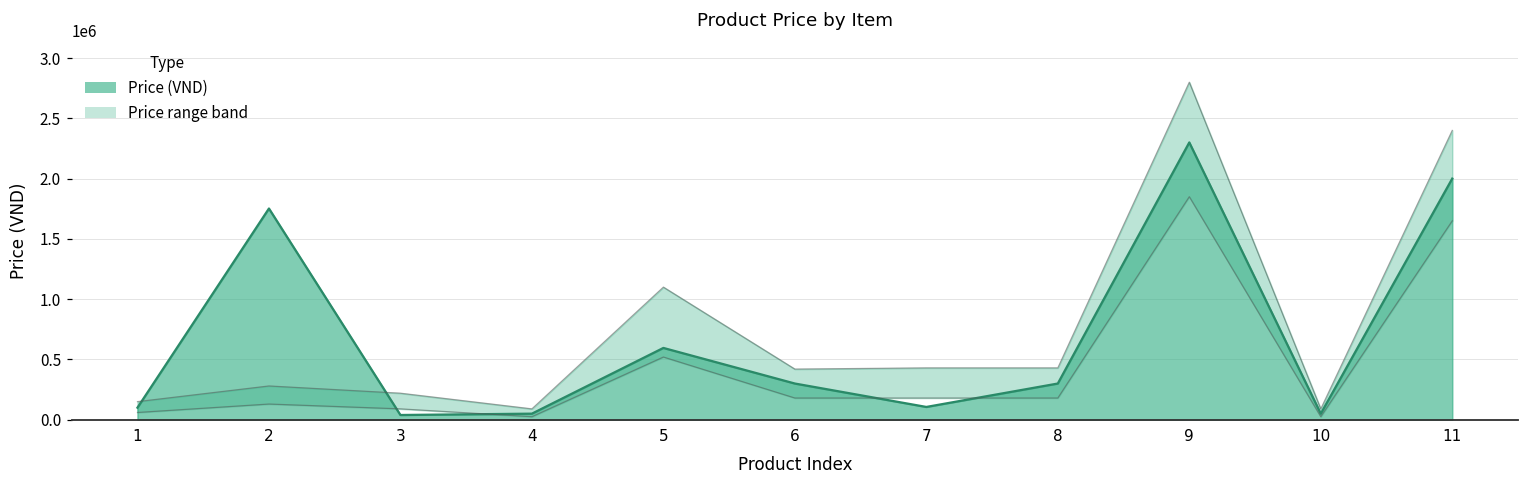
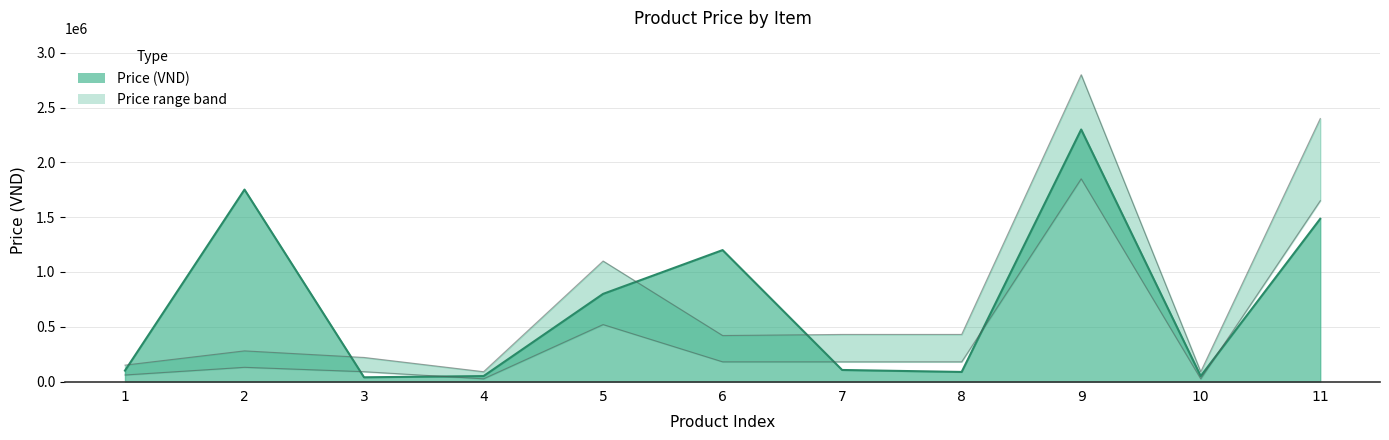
Price (VND), 5: 600000 -> 800000
Price (VND), 6: 300000 -> 1200000
Price (VND), 8: 300000 -> 90000
Price (VND), 11: 2000000 -> 1490000
